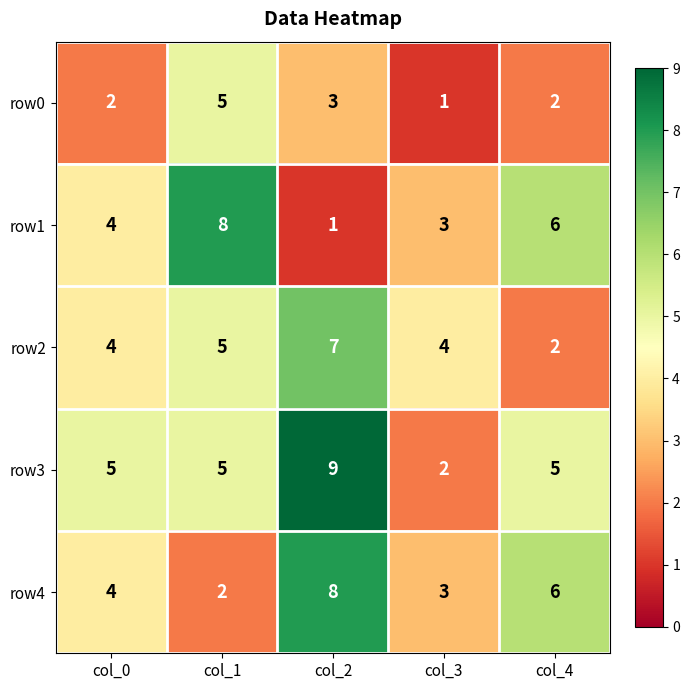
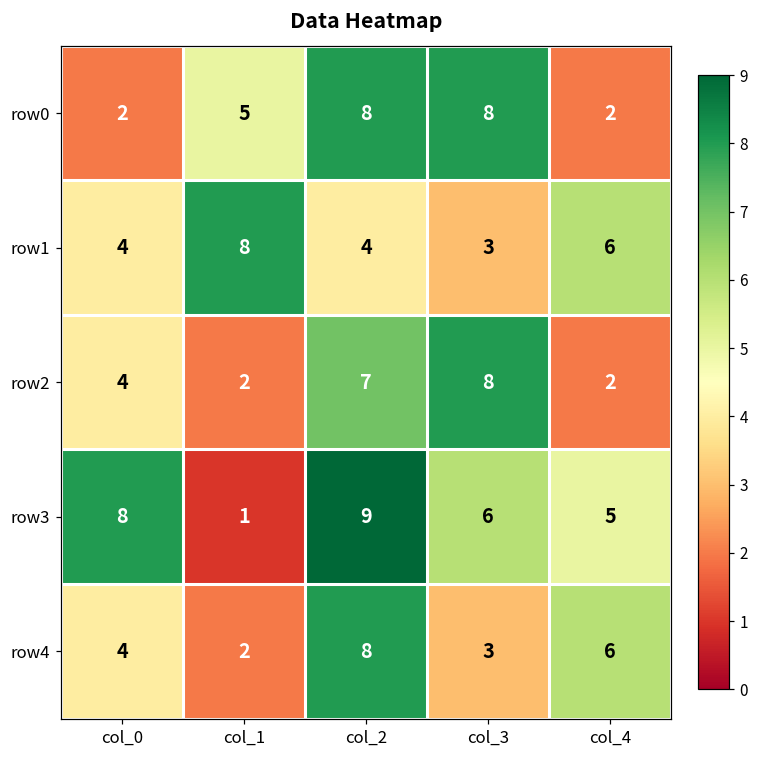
row0, col_2: 3 -> 8
row0, col_3: 1 -> 8
row1, col_2: 1 -> 4
row2, col_1: 5 -> 2
row2, col_3: 4 -> 8
row3, col_0: 5 -> 8
row3, col_1: 5 -> 1
row3, col_3: 2 -> 6
